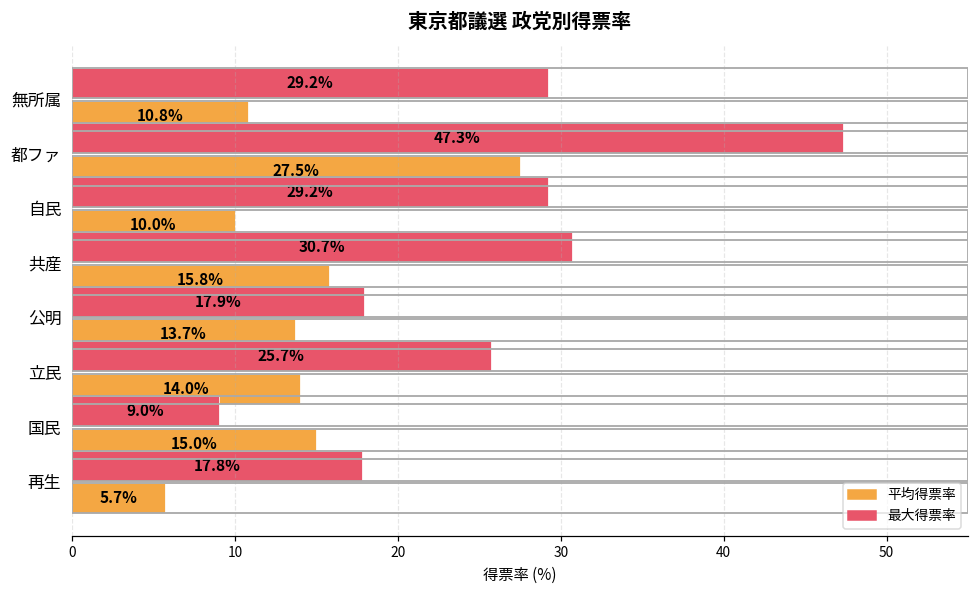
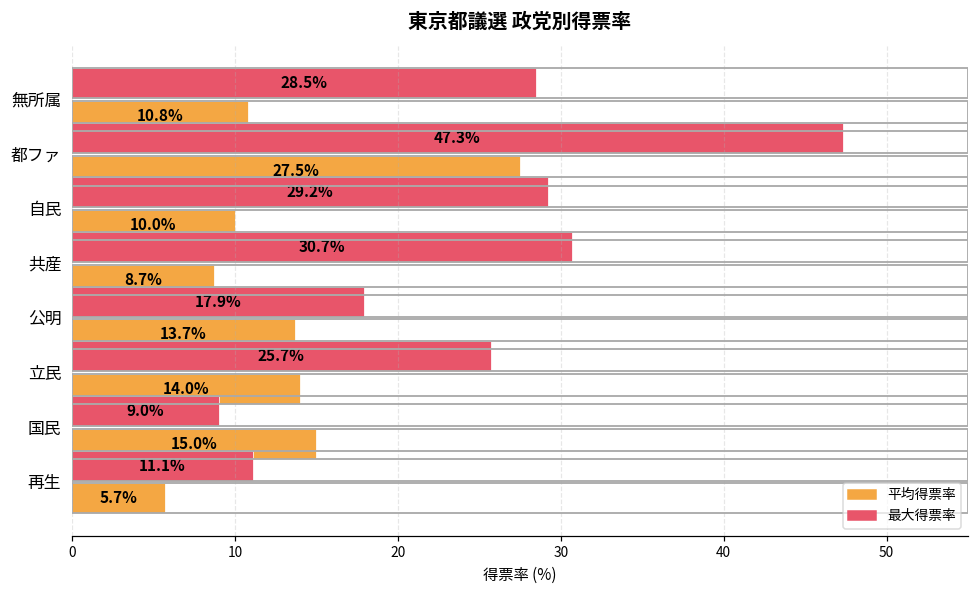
最大得票率, 無所属: 29.2% -> 28.5%
平均得票率, 共産: 15.8% -> 8.7%
最大得票率, 再生: 17.8% -> 11.1%
